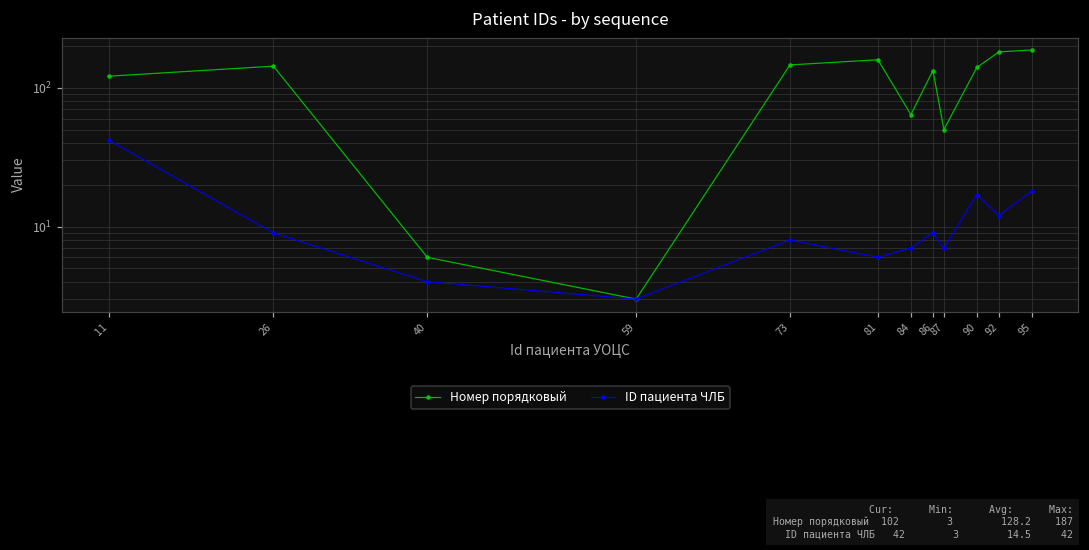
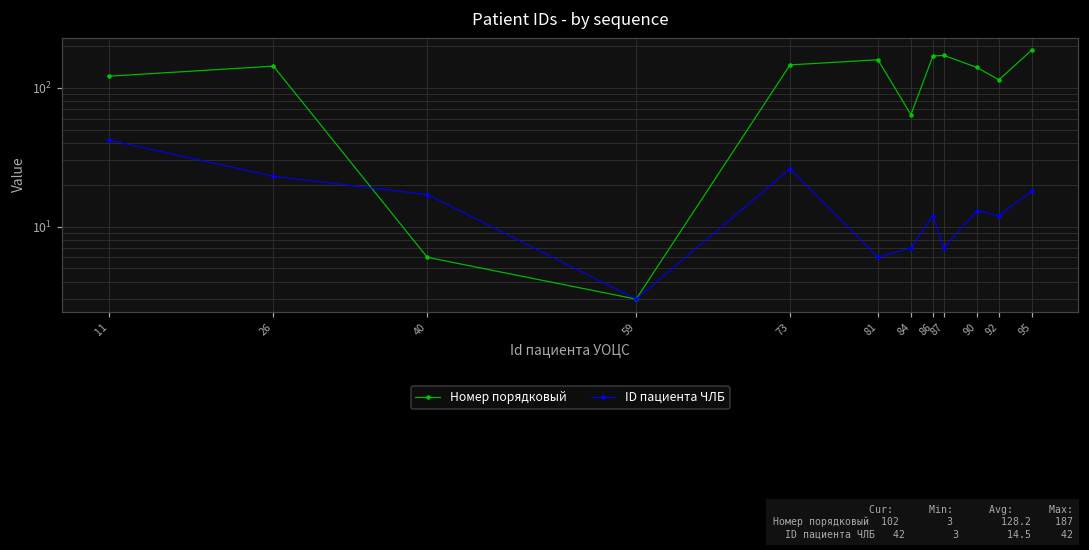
ID пациента ЧЛБ, 26: 9 -> 23
ID пациента ЧЛБ, 40: 4 -> 17
ID пациента ЧЛБ, 73: 8 -> 26
Номер порядковый, 86: 130 -> 170
ID пациента ЧЛБ, 86: 9 -> 12
Номер порядковый, 87: 50 -> 170
ID пациента ЧЛБ, 90: 17 -> 13
Номер порядковый, 92: 180 -> 110
